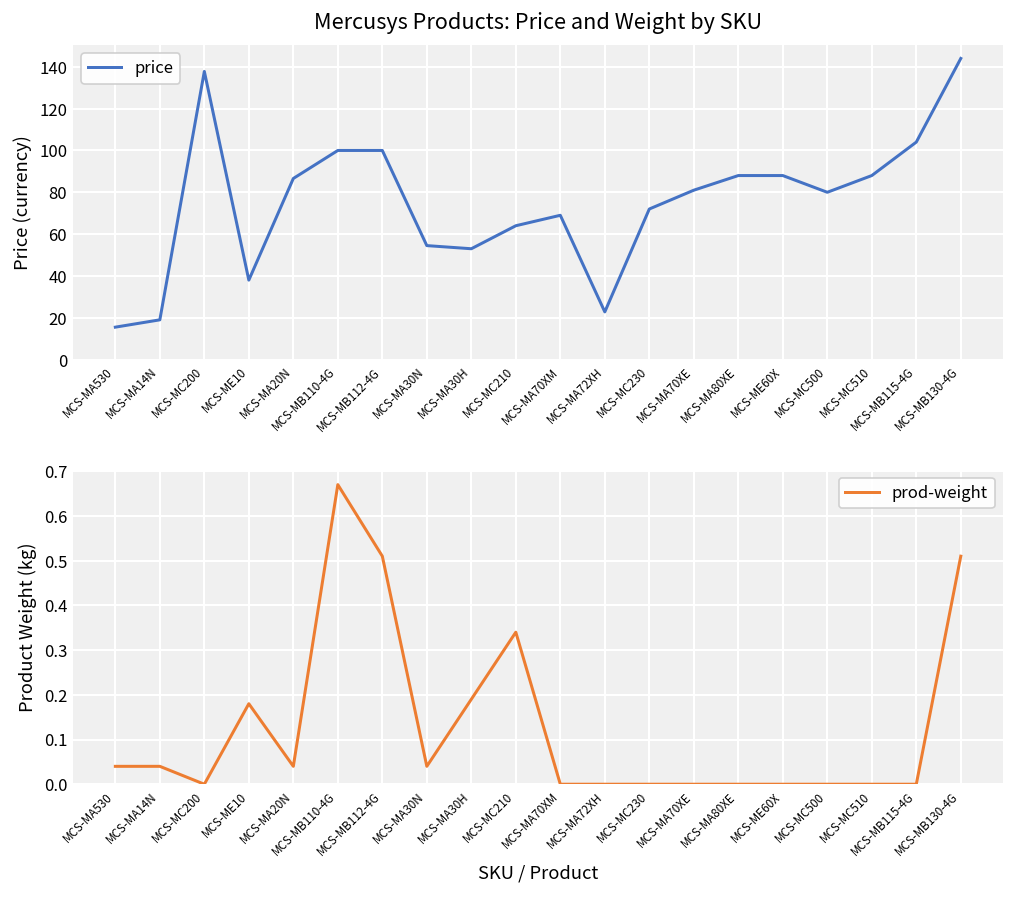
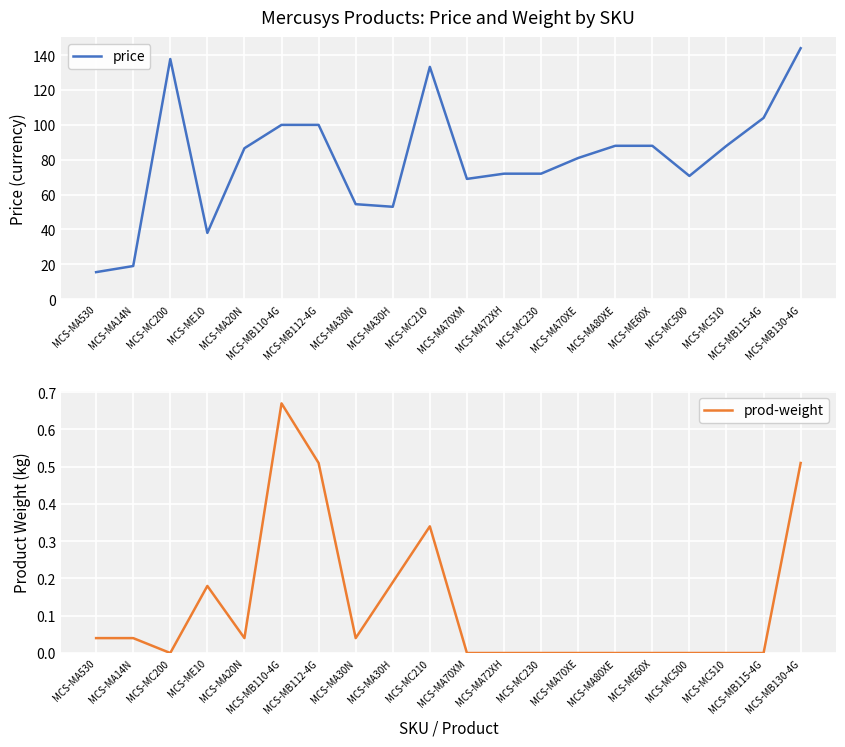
Mercusys Products: Price and Weight by SKU, MCS-MC210: 64 -> 133
Mercusys Products: Price and Weight by SKU, MCS-MA72XH: 23 -> 72
Mercusys Products: Price and Weight by SKU, MCS-MC500: 80 -> 71
